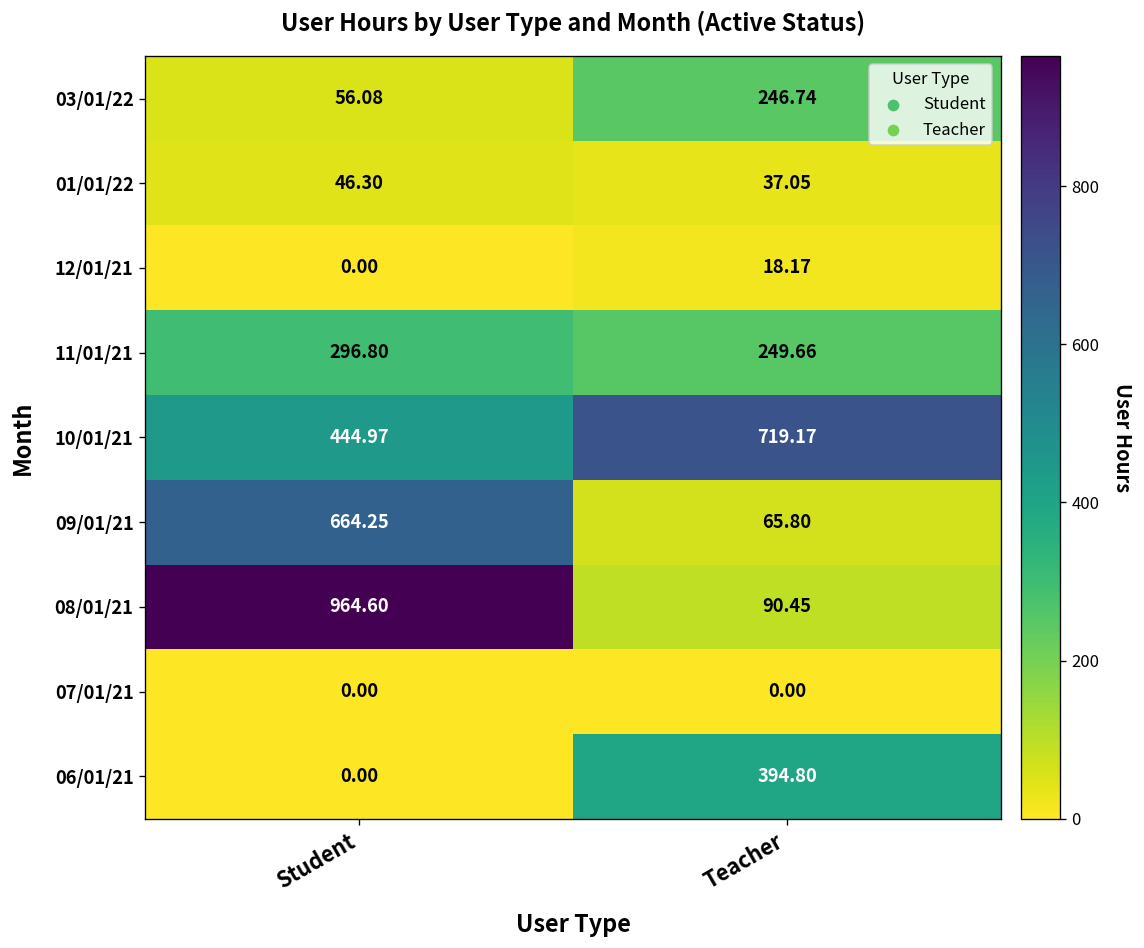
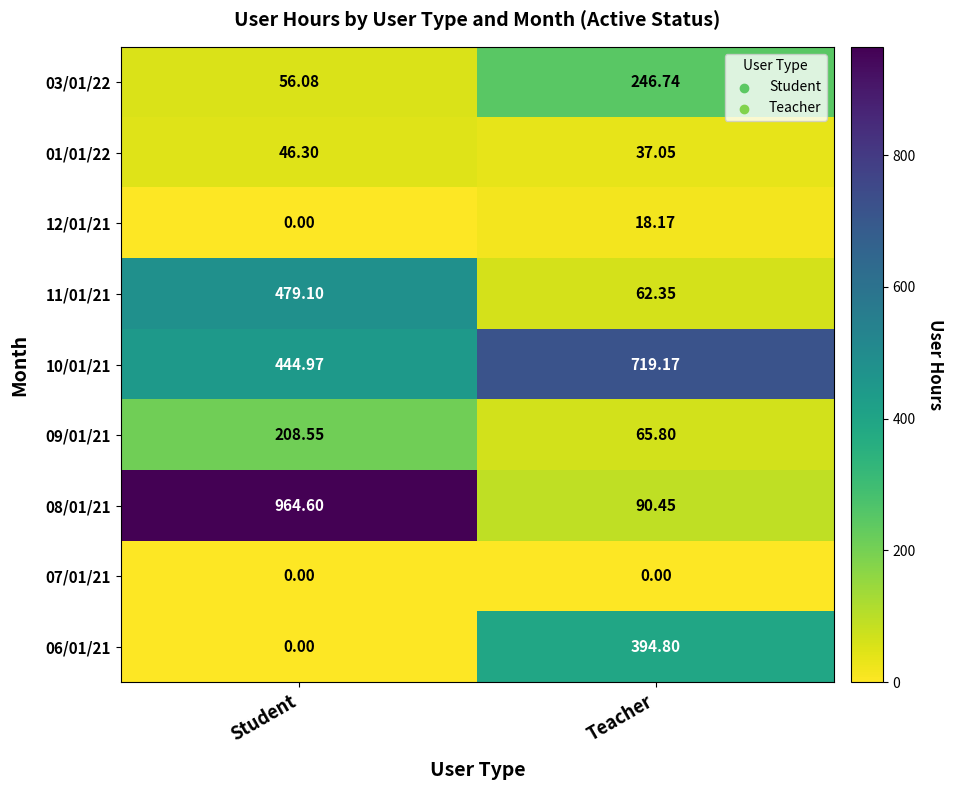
11/01/21, Student: 296.80 -> 479.10
11/01/21, Teacher: 249.66 -> 62.35
09/01/21, Student: 664.25 -> 208.55
